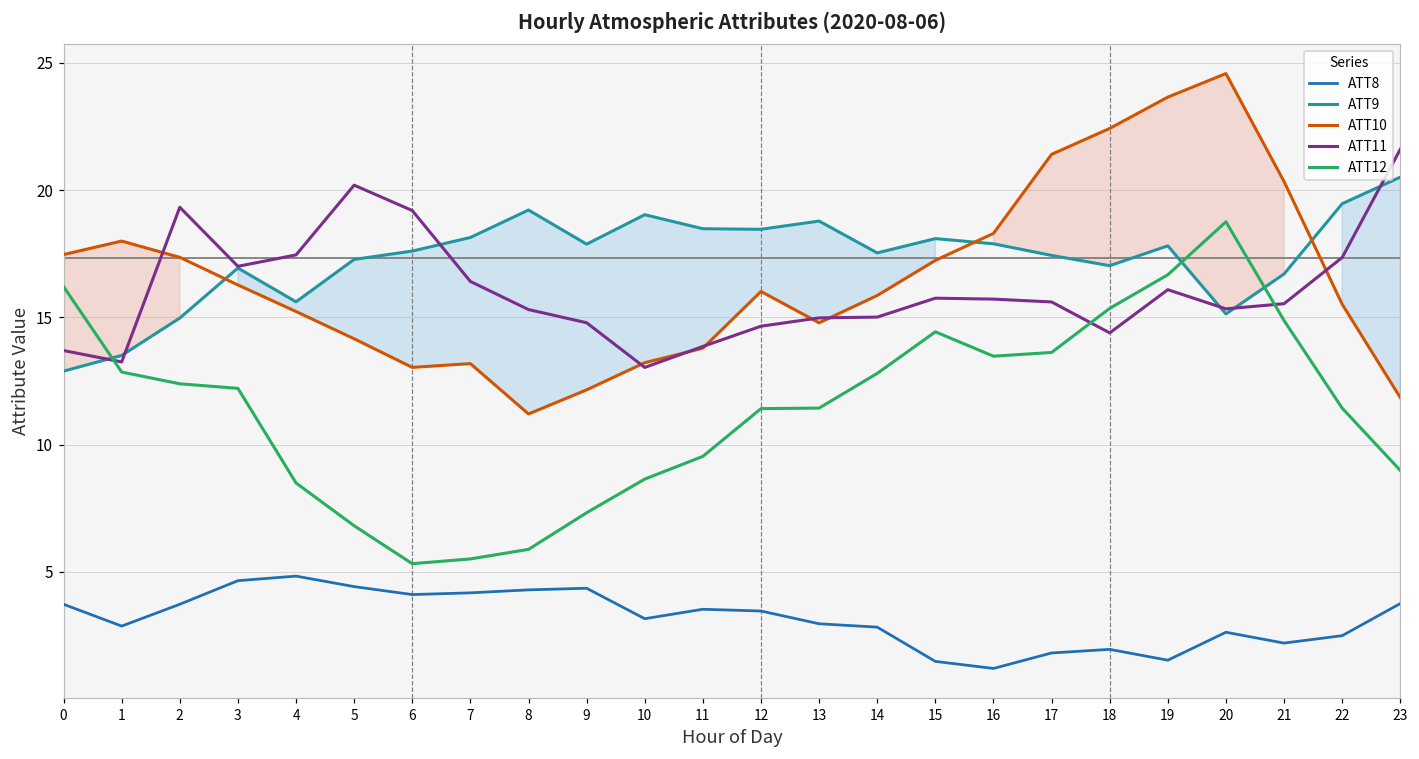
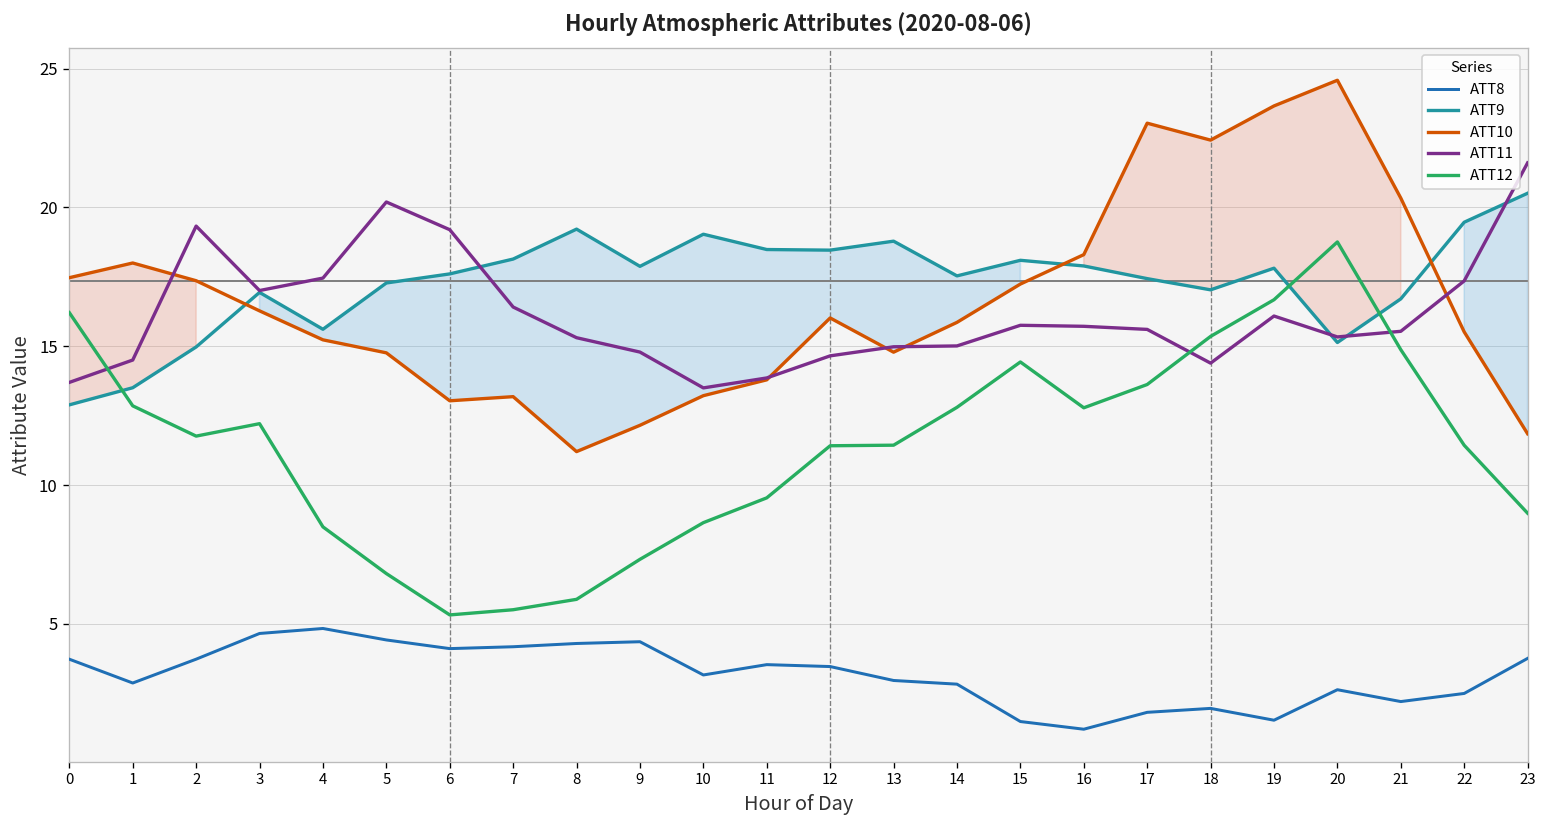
ATT11, 1: 13.2 -> 14.5
ATT12, 2: 12.4 -> 11.8
ATT10, 5: 14.2 -> 14.8
ATT11, 10: 13.0 -> 13.5
ATT12, 16: 13.5 -> 12.8
ATT10, 17: 21.4 -> 23.0
